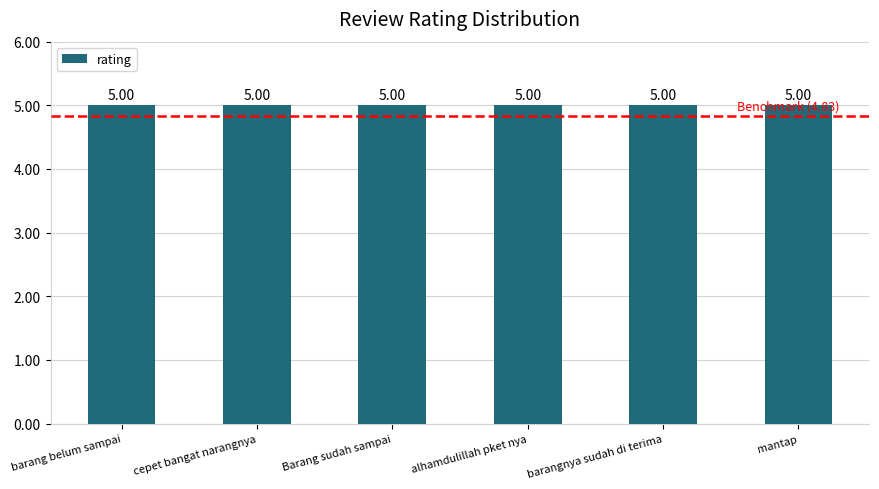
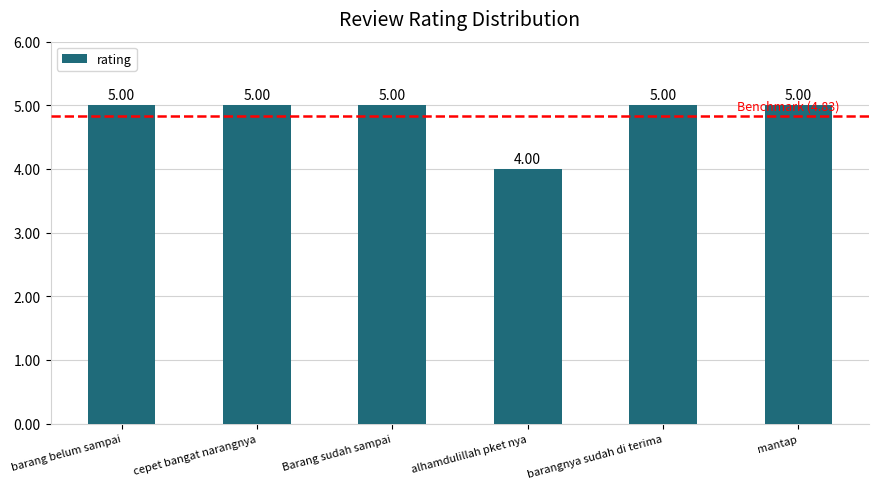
alhamdulillah pket nya: 5.00 -> 4.00
